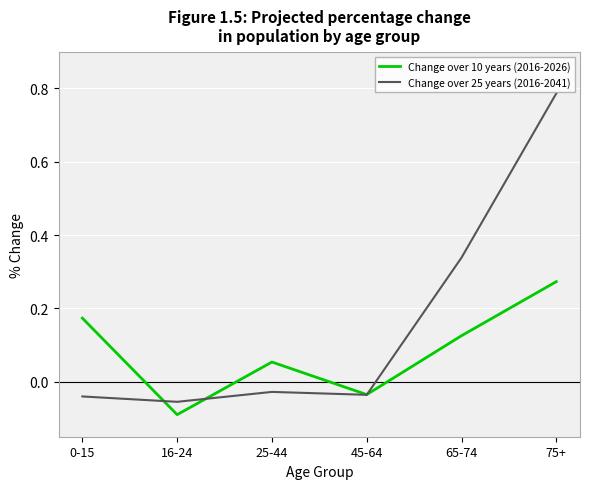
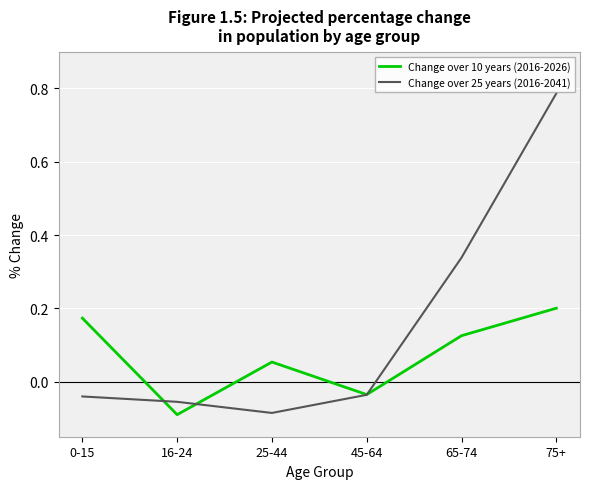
Change over 25 years (2016-2041), 25-44: -0.03 -> -0.09
Change over 10 years (2016-2026), 75+: 0.27 -> 0.20
